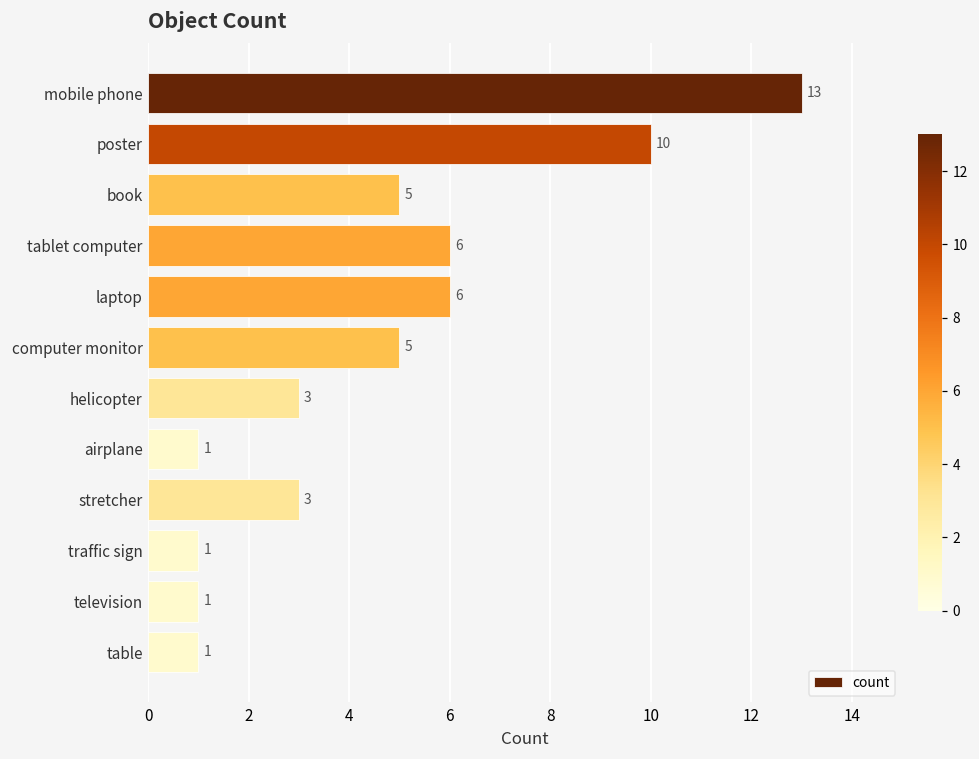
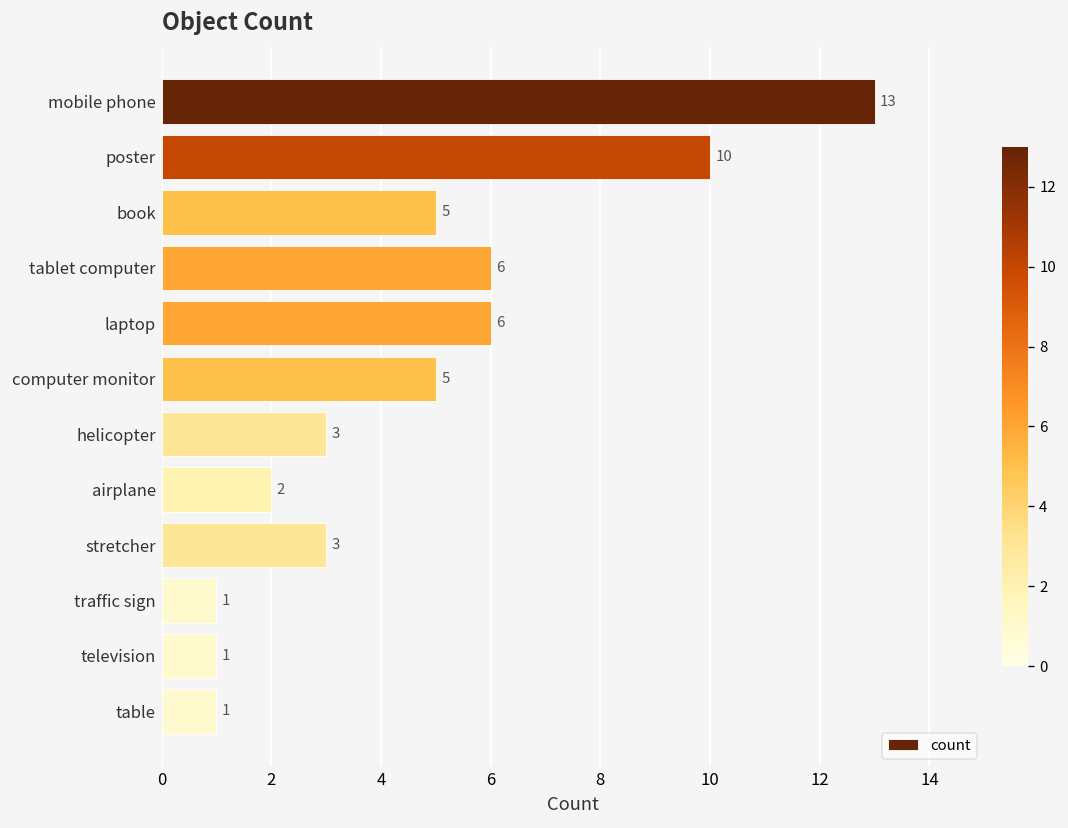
airplane: 1 -> 2
